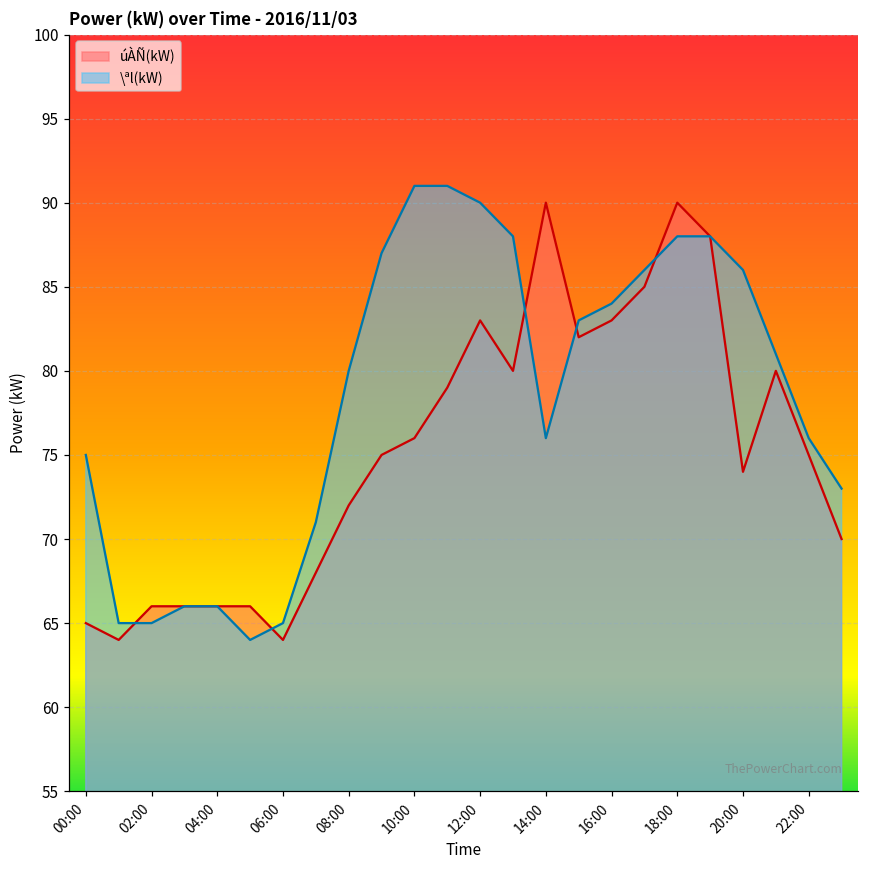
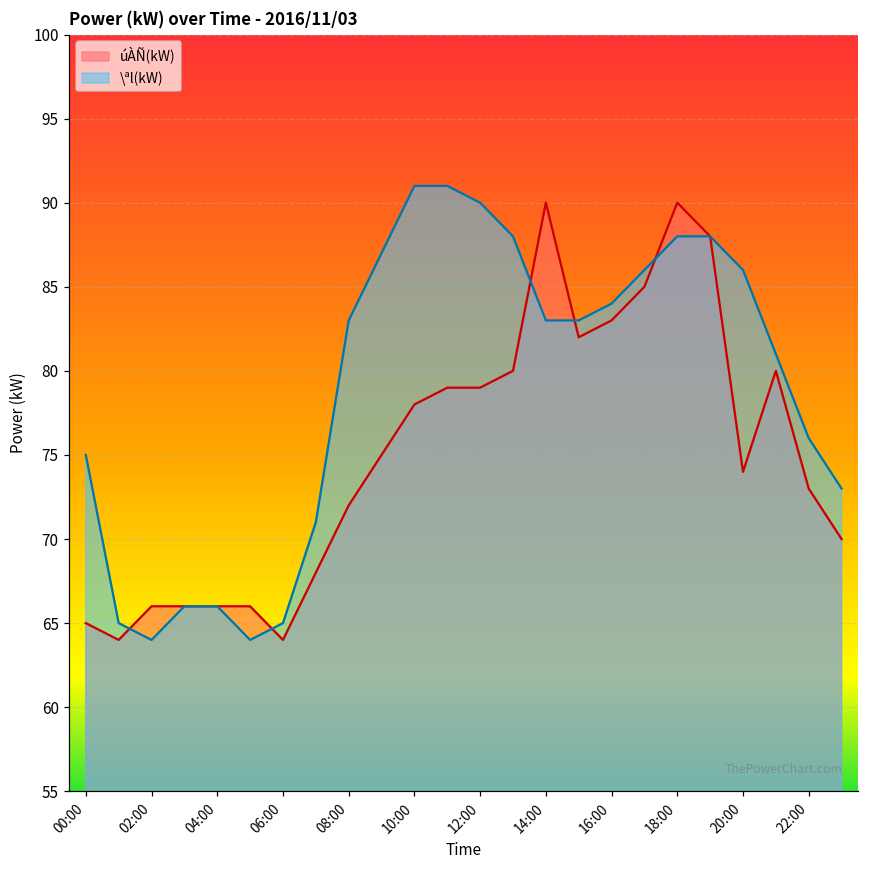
\ªl(kW), 02:00: 65 -> 64
\ªl(kW), 08:00: 80 -> 83
úÀÑ(kW), 10:00: 76 -> 78
úÀÑ(kW), 12:00: 83 -> 79
\ªl(kW), 14:00: 76 -> 83
úÀÑ(kW), 22:00: 75 -> 73
